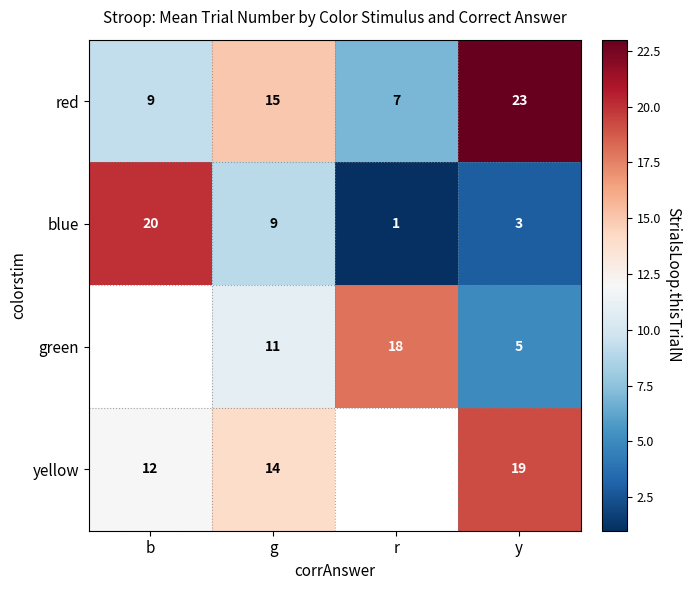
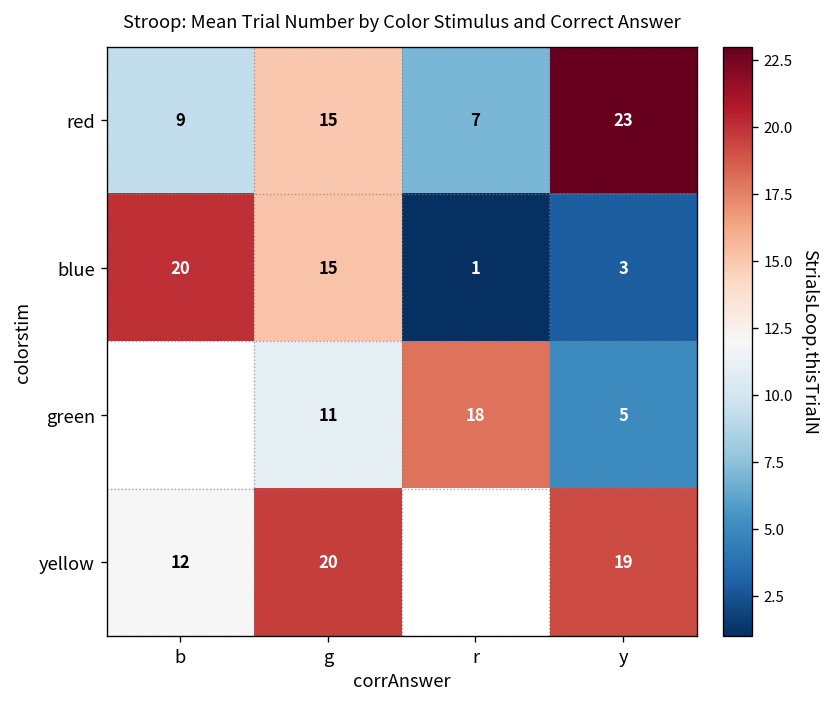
blue, g: 9 -> 15
yellow, g: 14 -> 20
